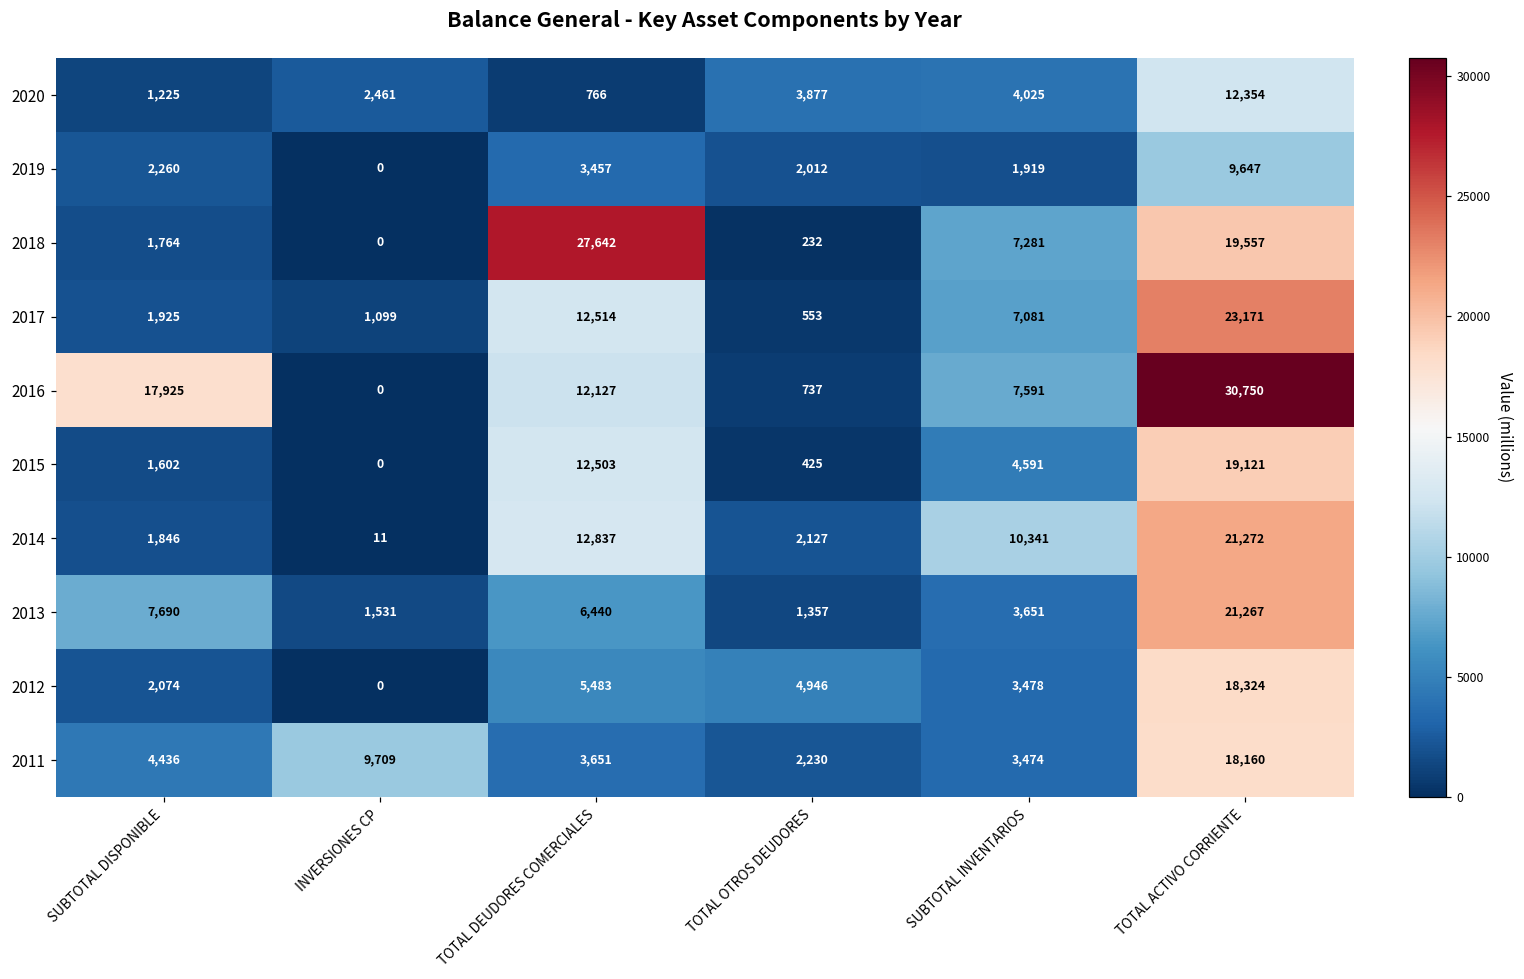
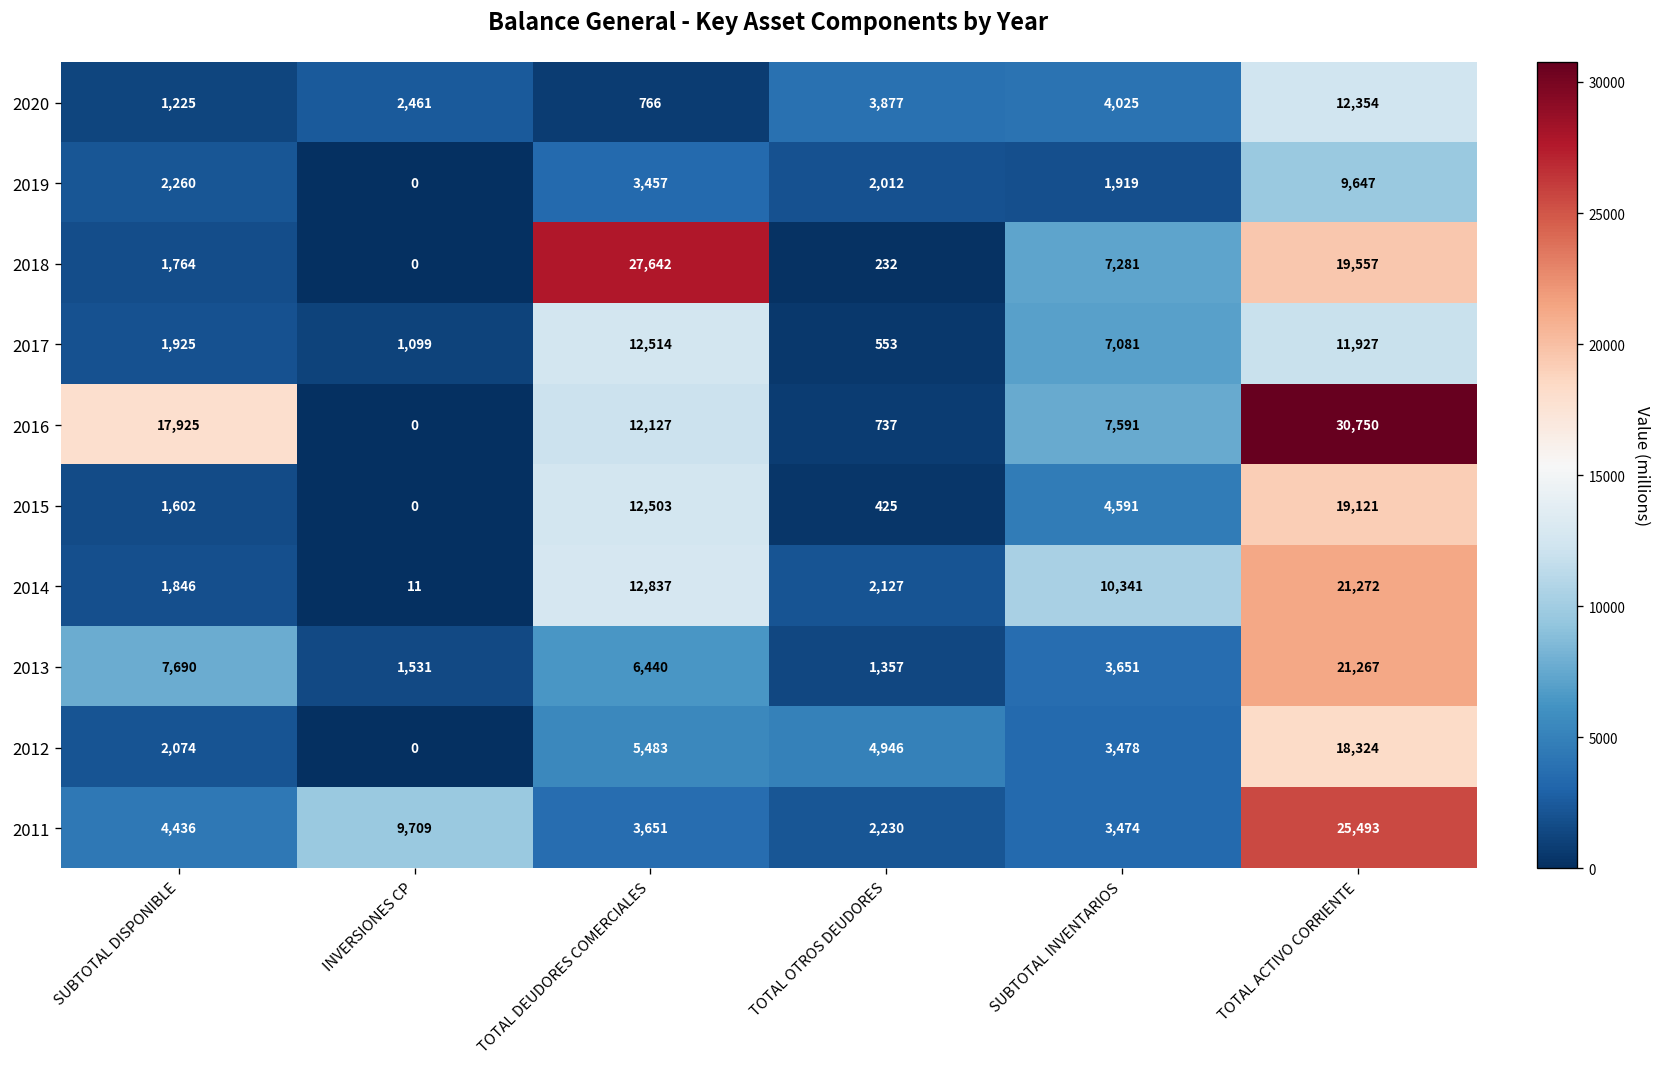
2017, TOTAL ACTIVO CORRIENTE: 23,171 -> 11,927
2011, TOTAL ACTIVO CORRIENTE: 18,160 -> 25,493
